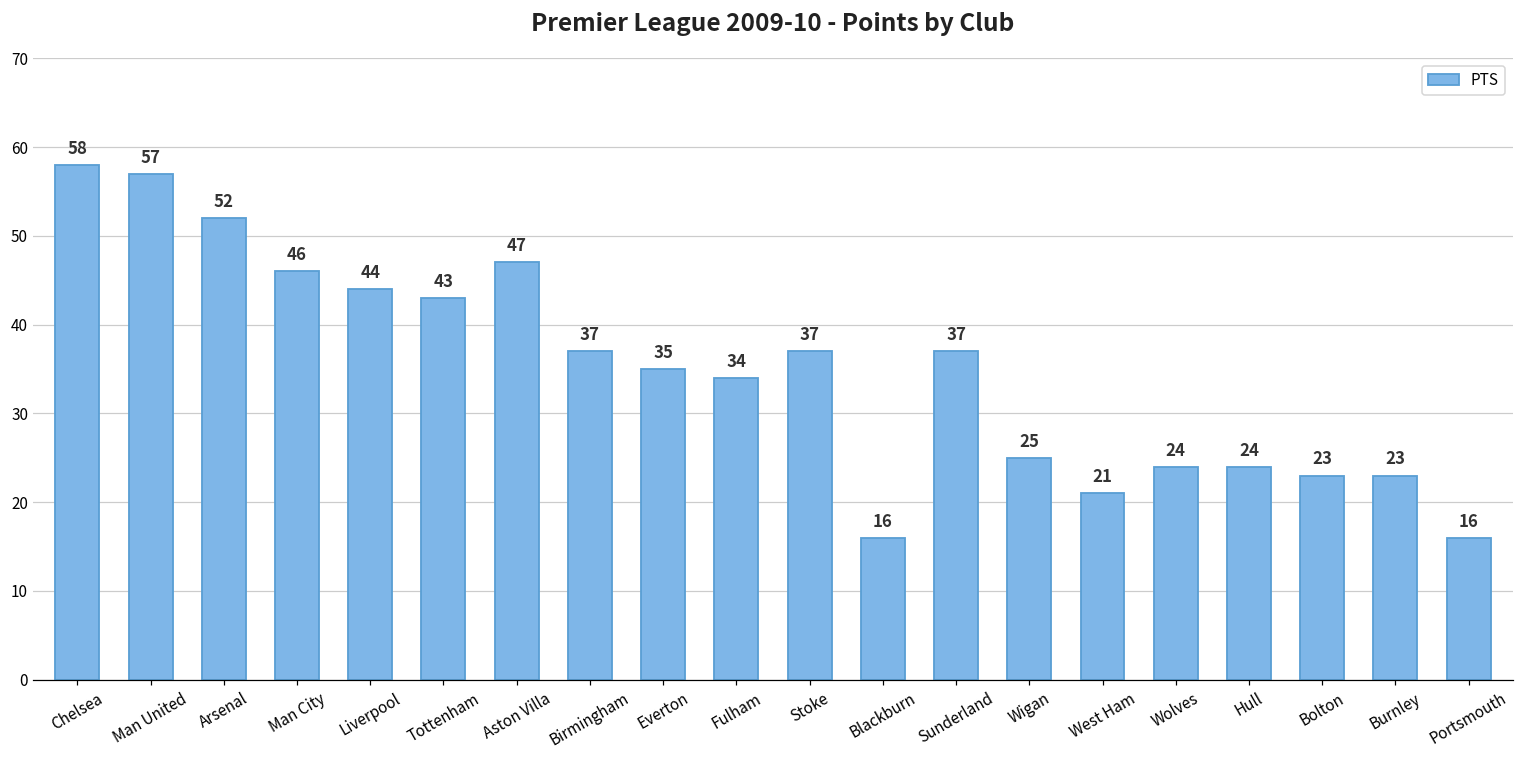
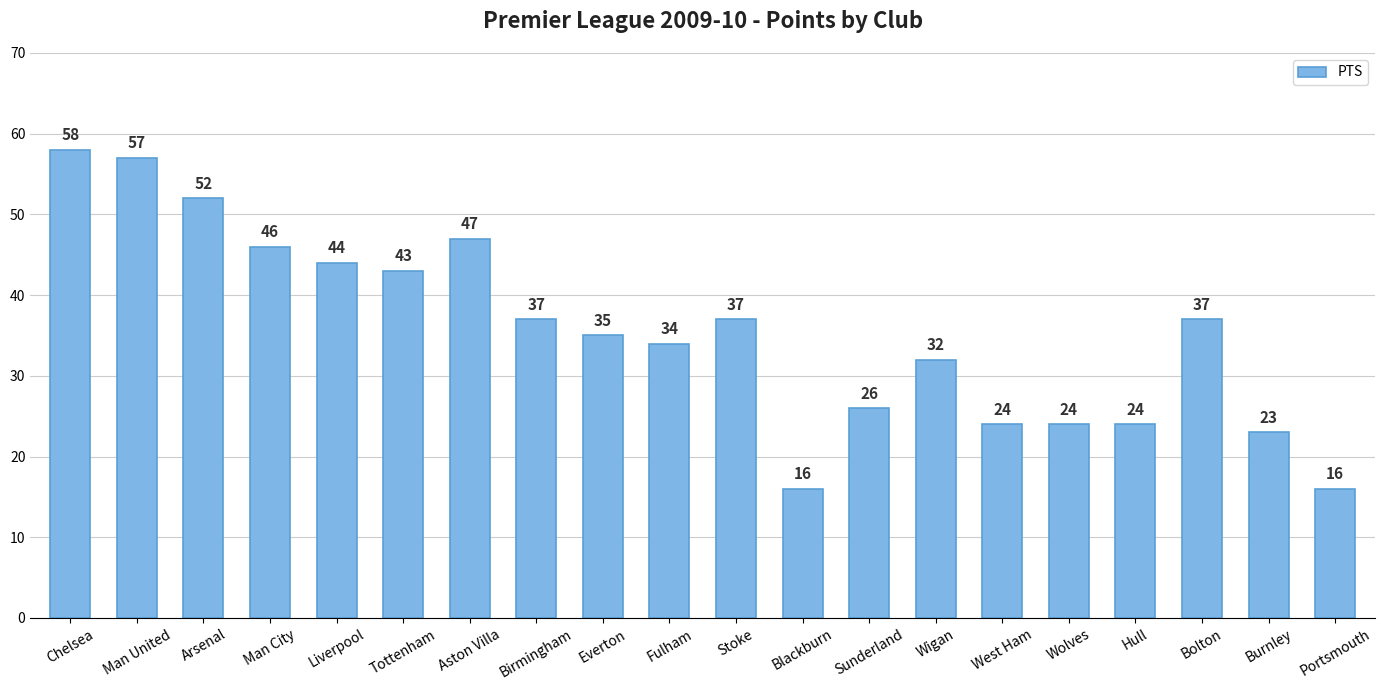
Sunderland: 37 -> 26
Wigan: 25 -> 32
West Ham: 21 -> 24
Bolton: 23 -> 37
